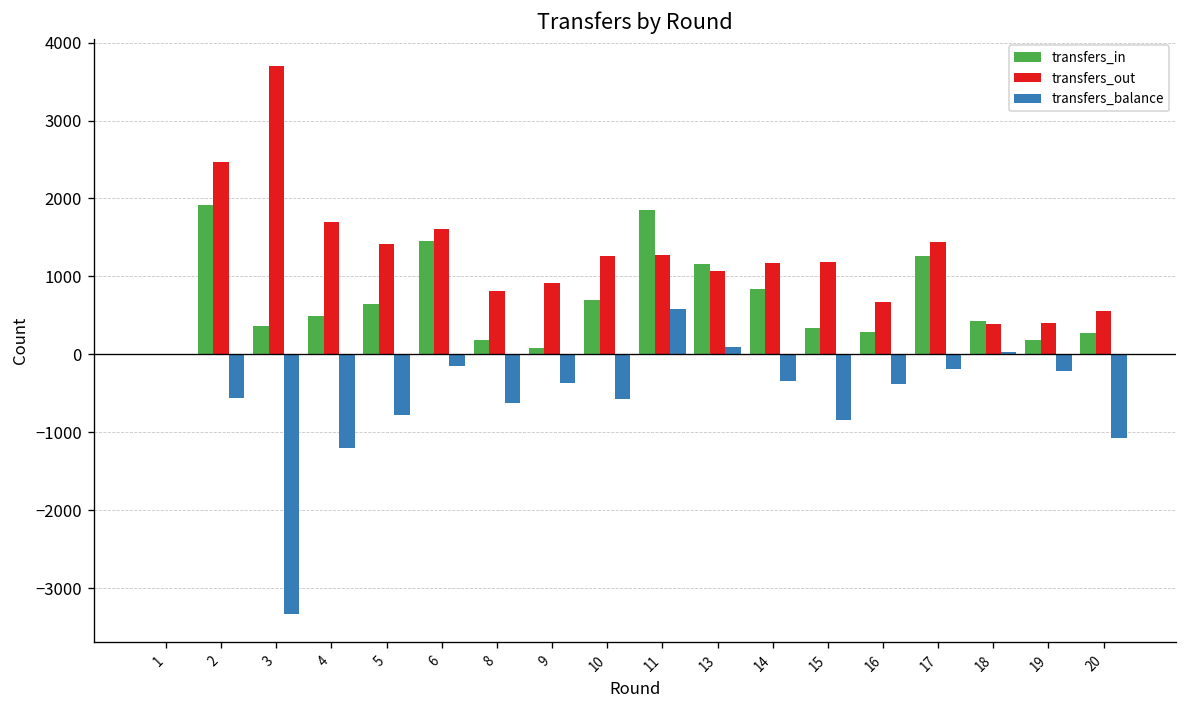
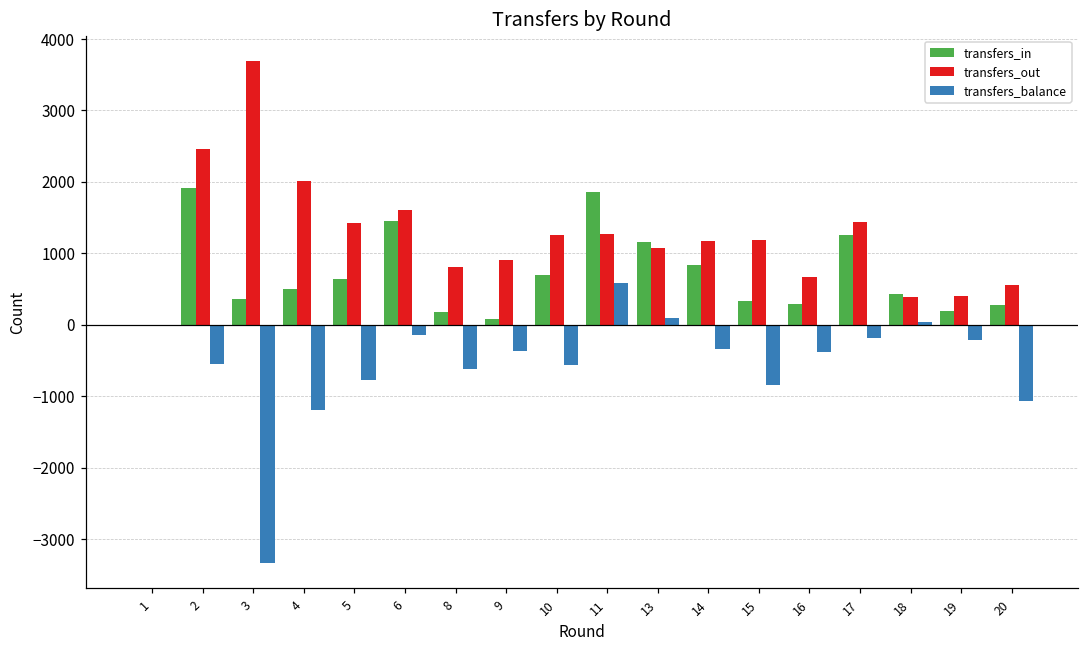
transfers_out, 4: 1700 -> 2000
